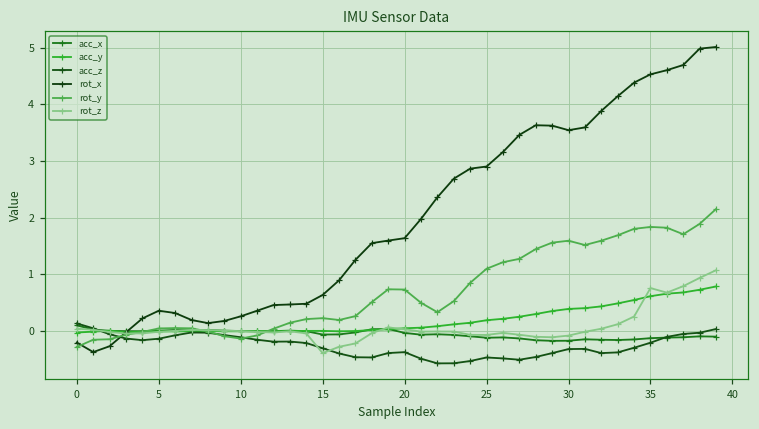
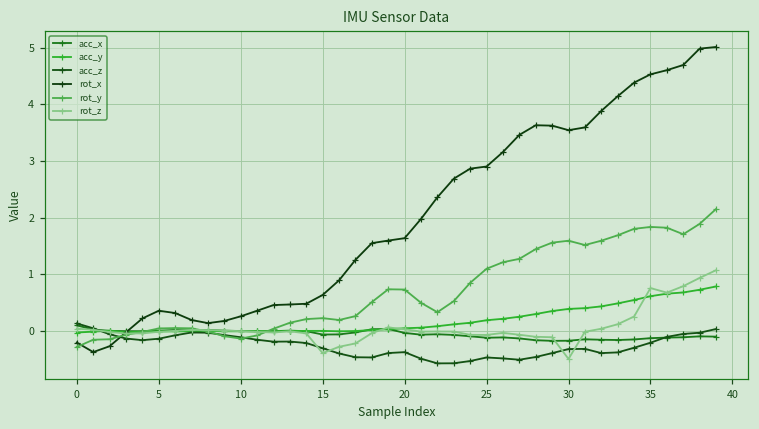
rot_z, 30: -0.1 -> -0.5
